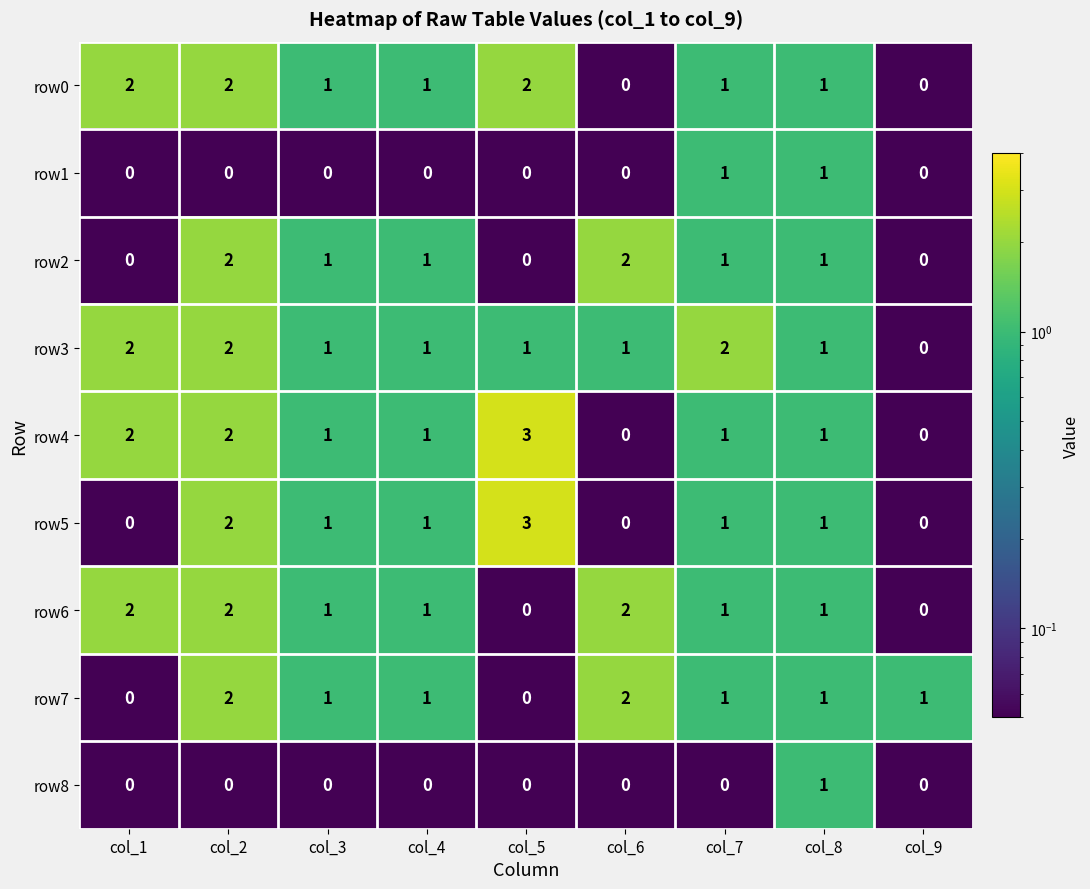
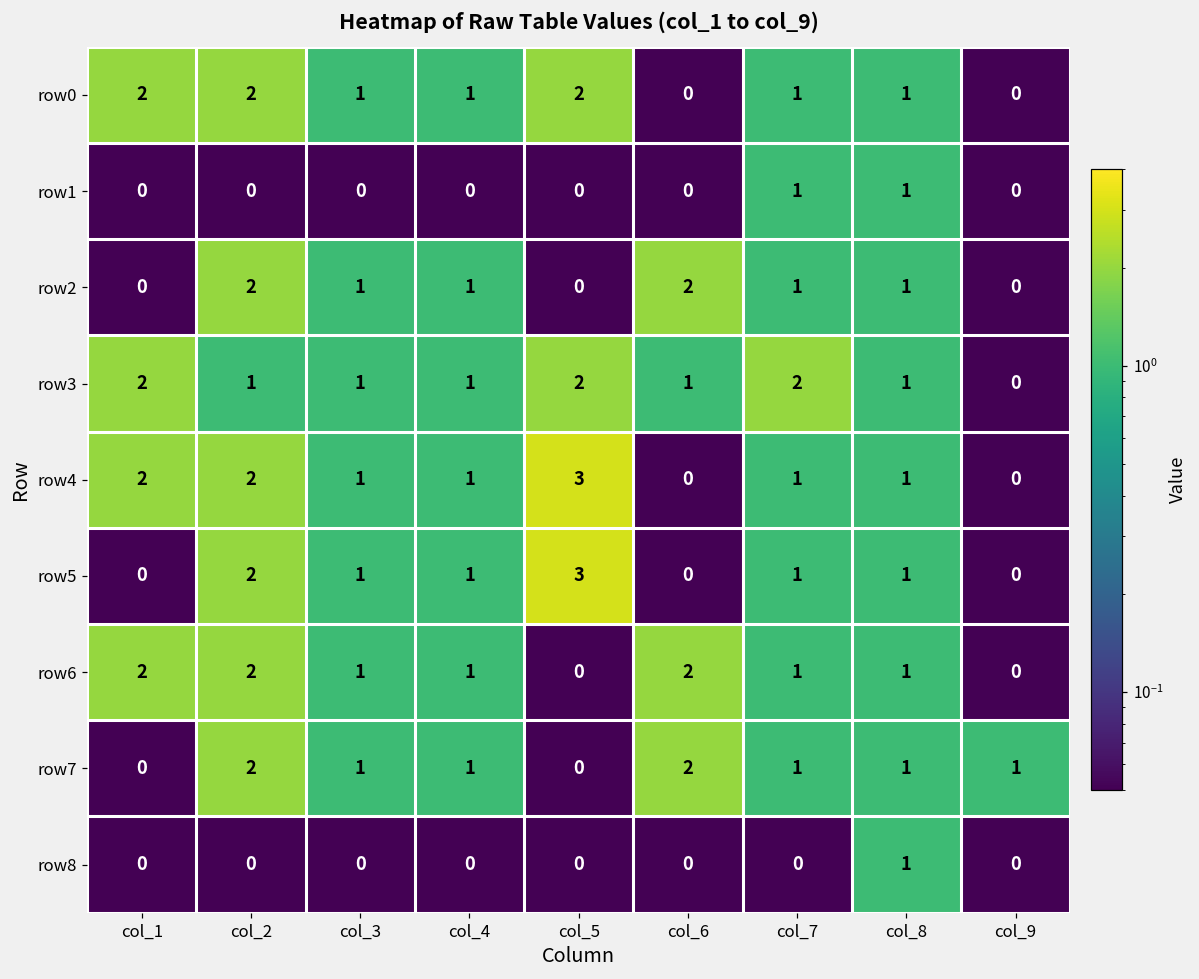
row3, col_2: 2 -> 1
row3, col_5: 1 -> 2
